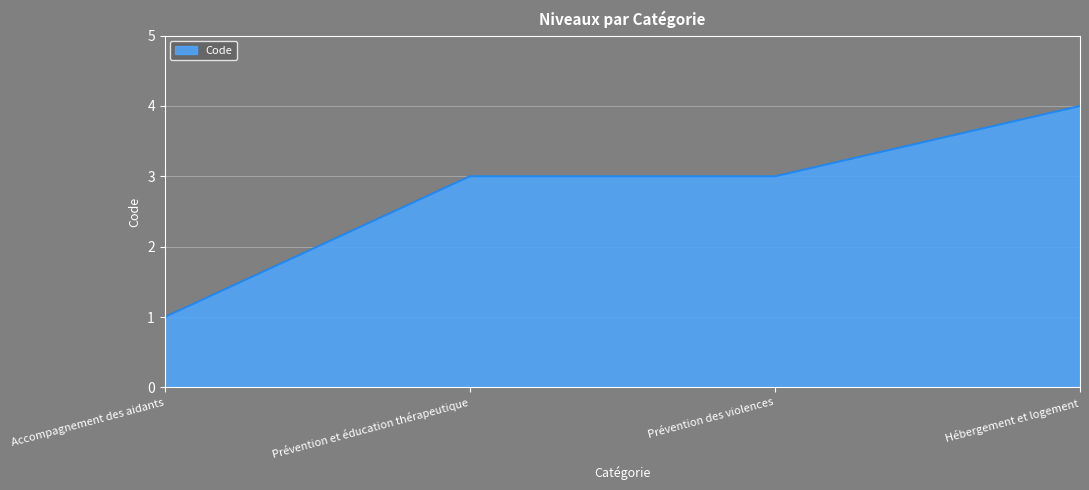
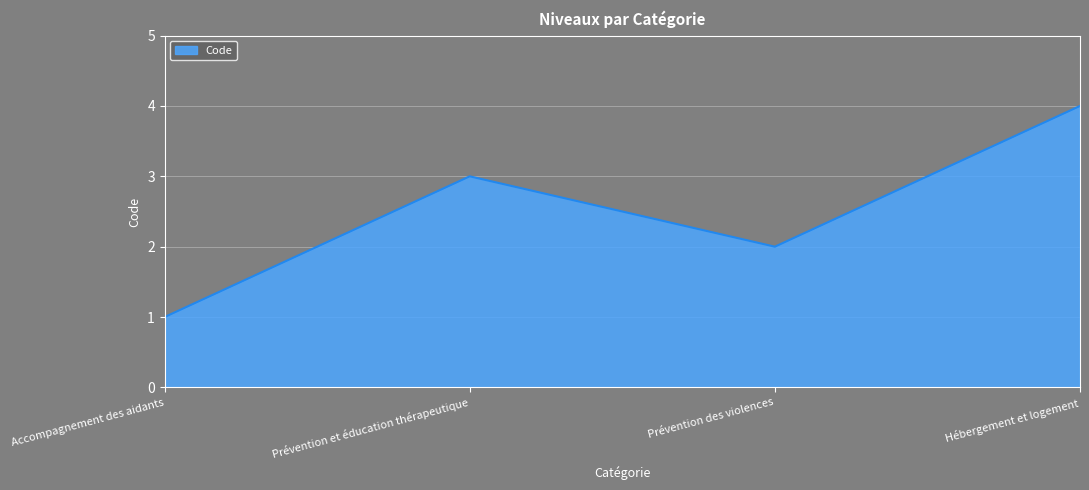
Prévention des violences: 3 -> 2
